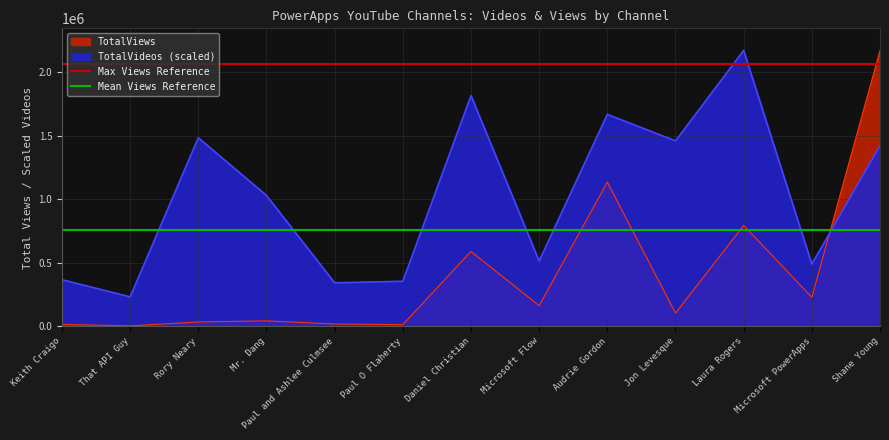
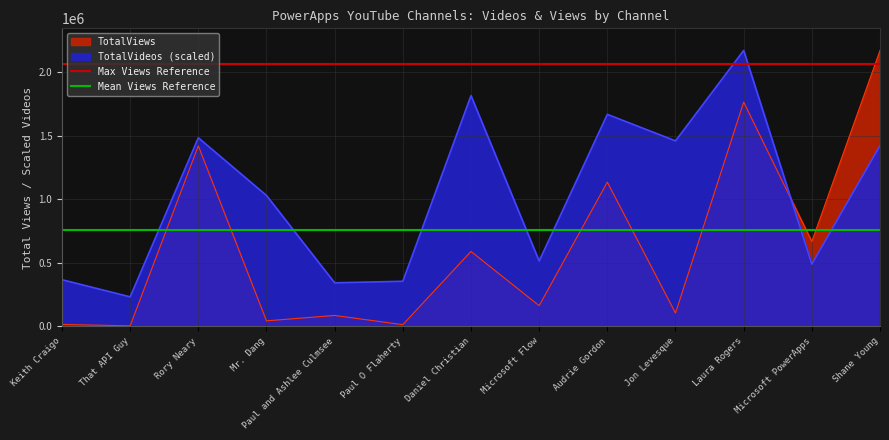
TotalViews, Rory Neary: 40000 -> 1420000
TotalViews, Paul and Ashlee Culmsee: 20000 -> 90000
TotalViews, Laura Rogers: 790000 -> 1760000
TotalViews, Microsoft PowerApps: 230000 -> 670000
